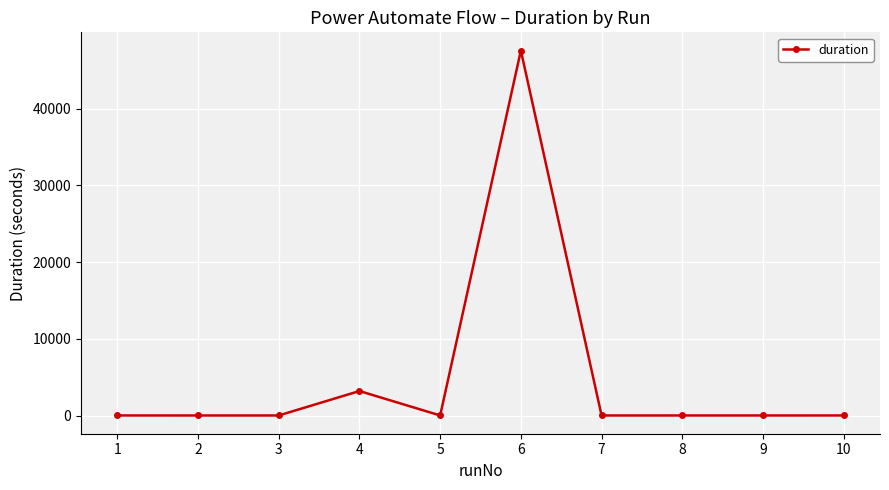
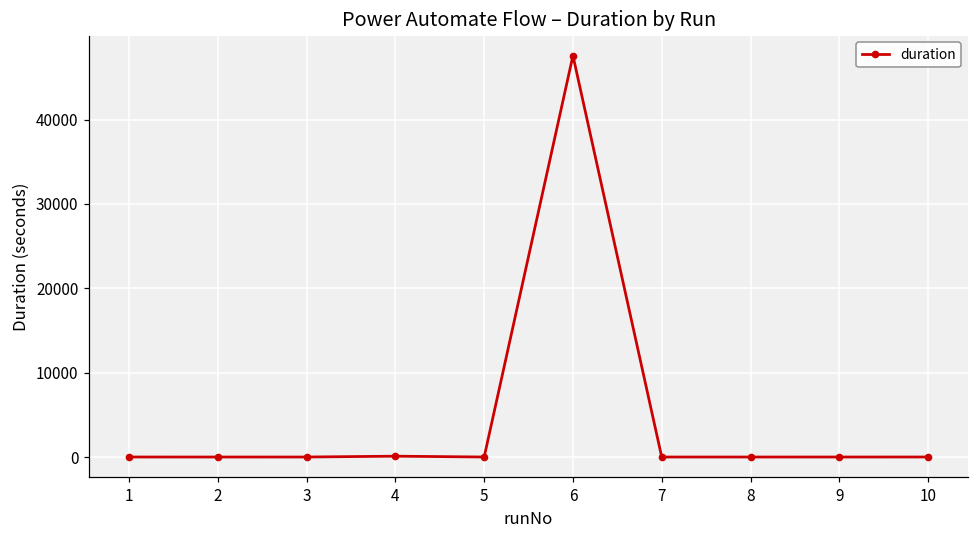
4: 3000 -> 0
